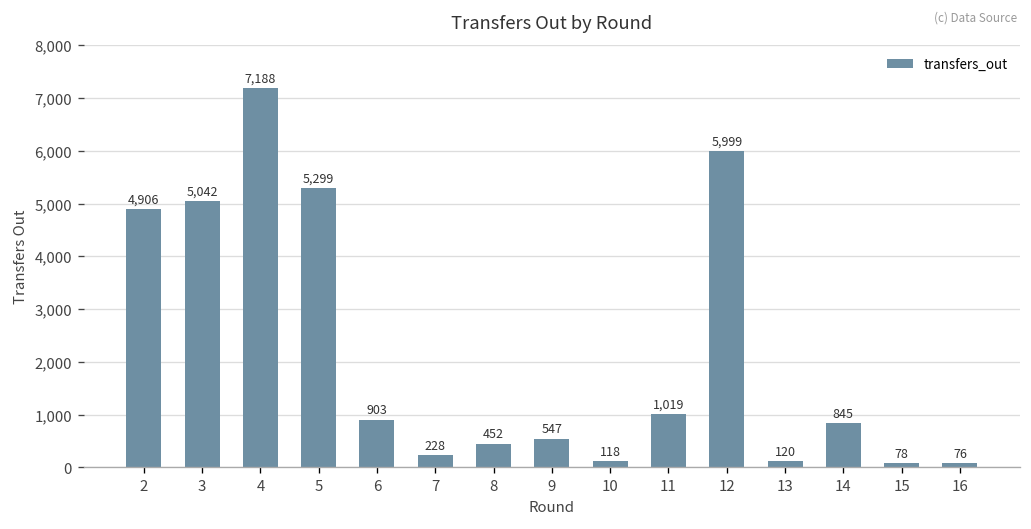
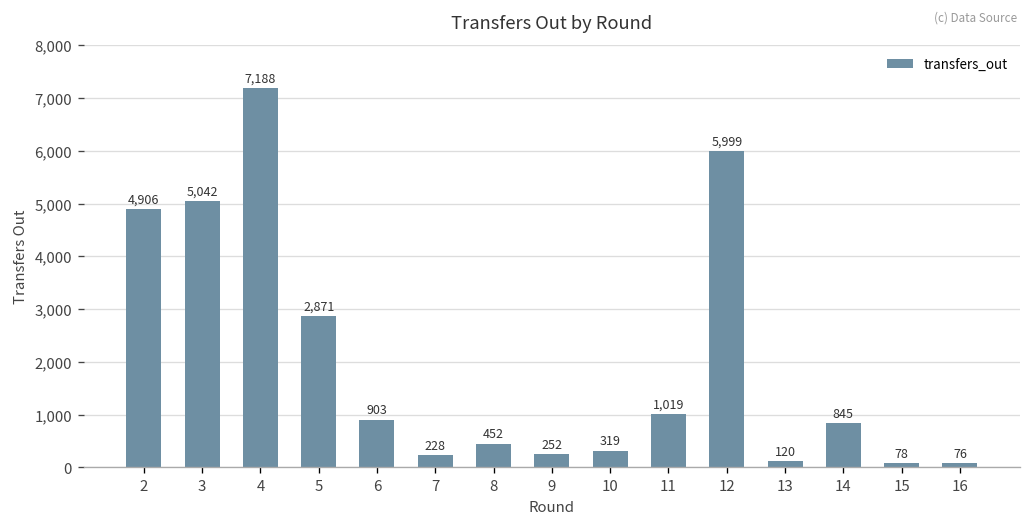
5: 5,299 -> 2,871
9: 547 -> 252
10: 118 -> 319
